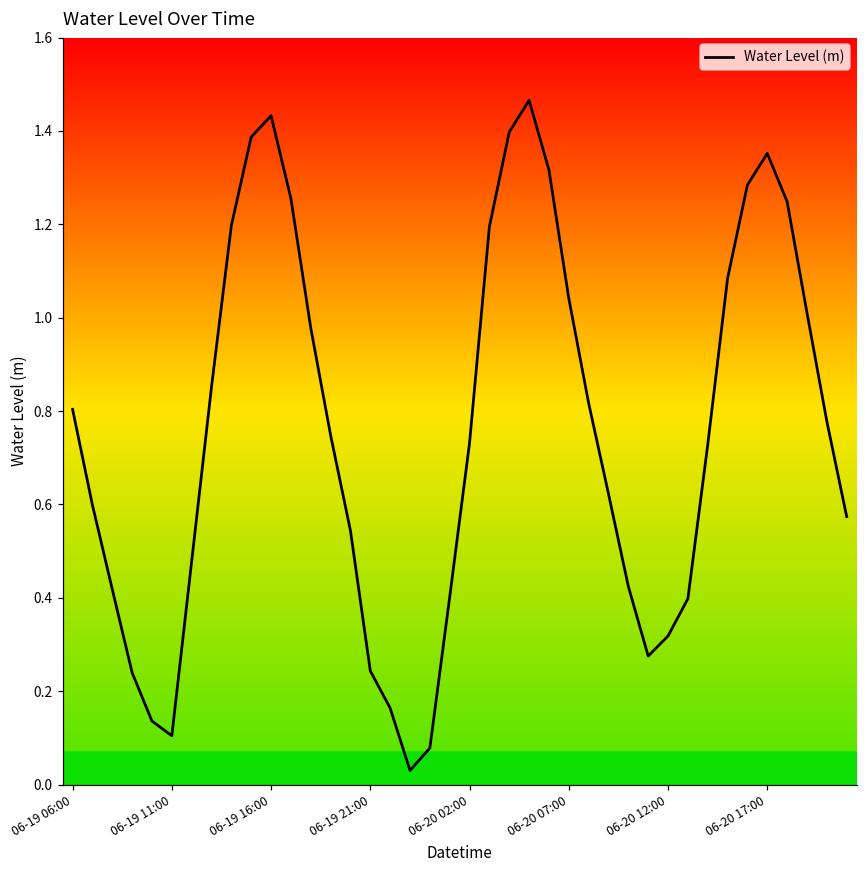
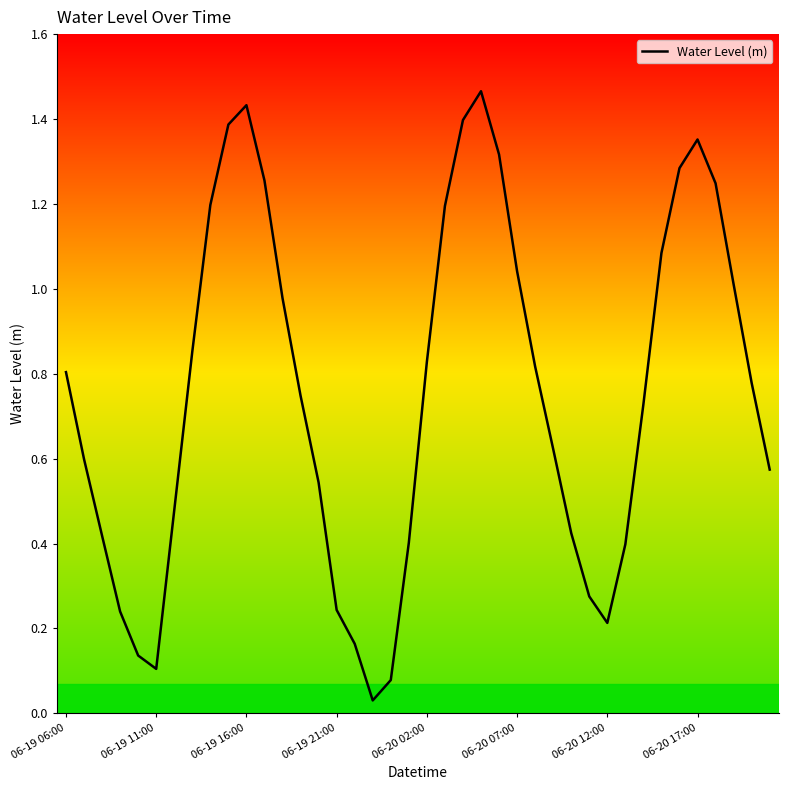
06-20 02:00: 0.73 -> 0.83
06-20 12:00: 0.32 -> 0.21
